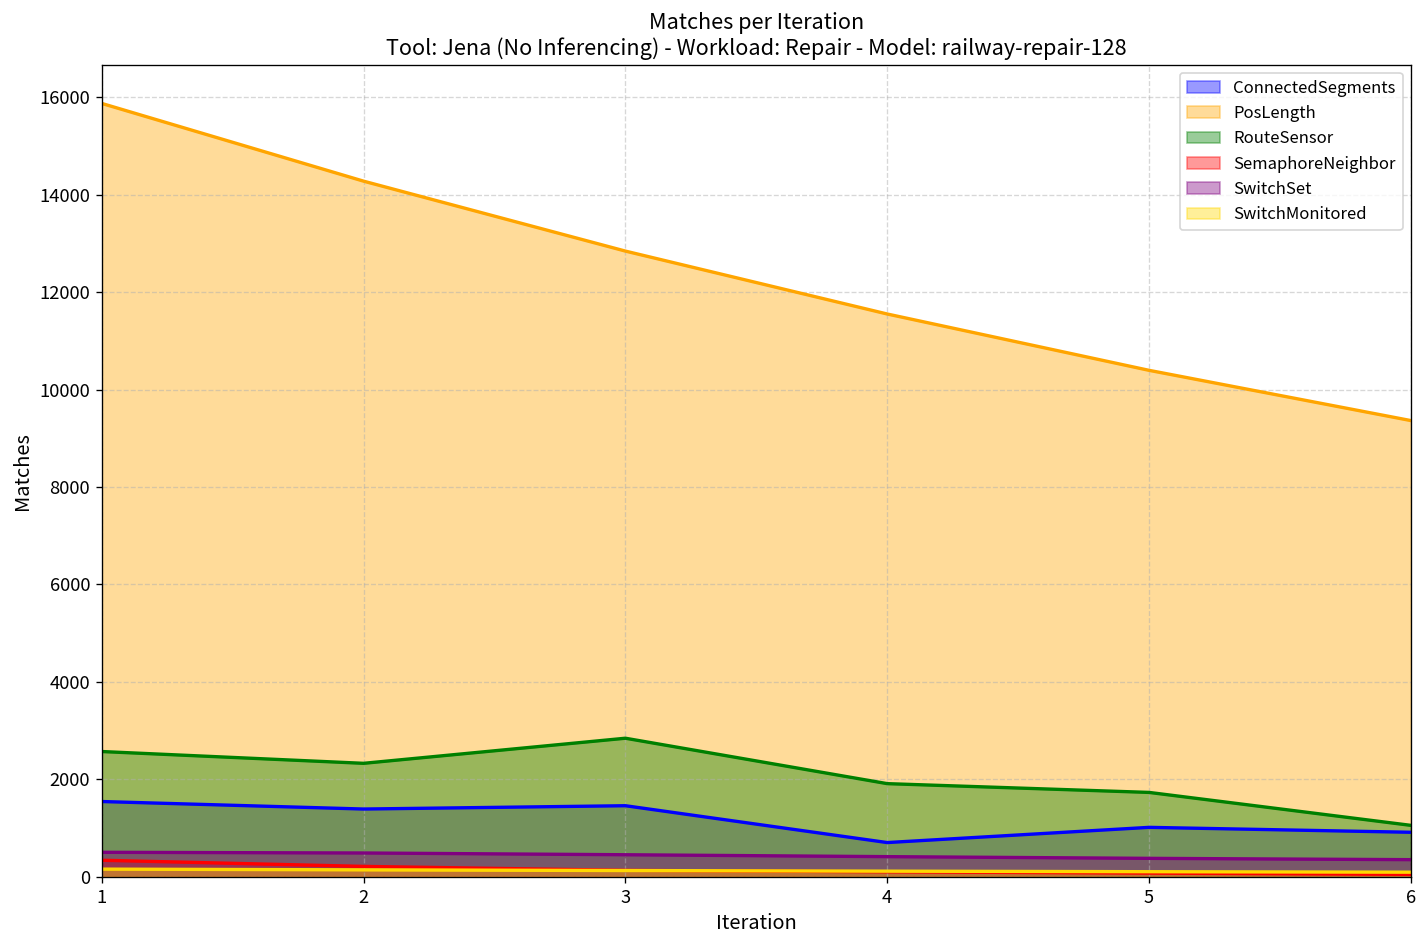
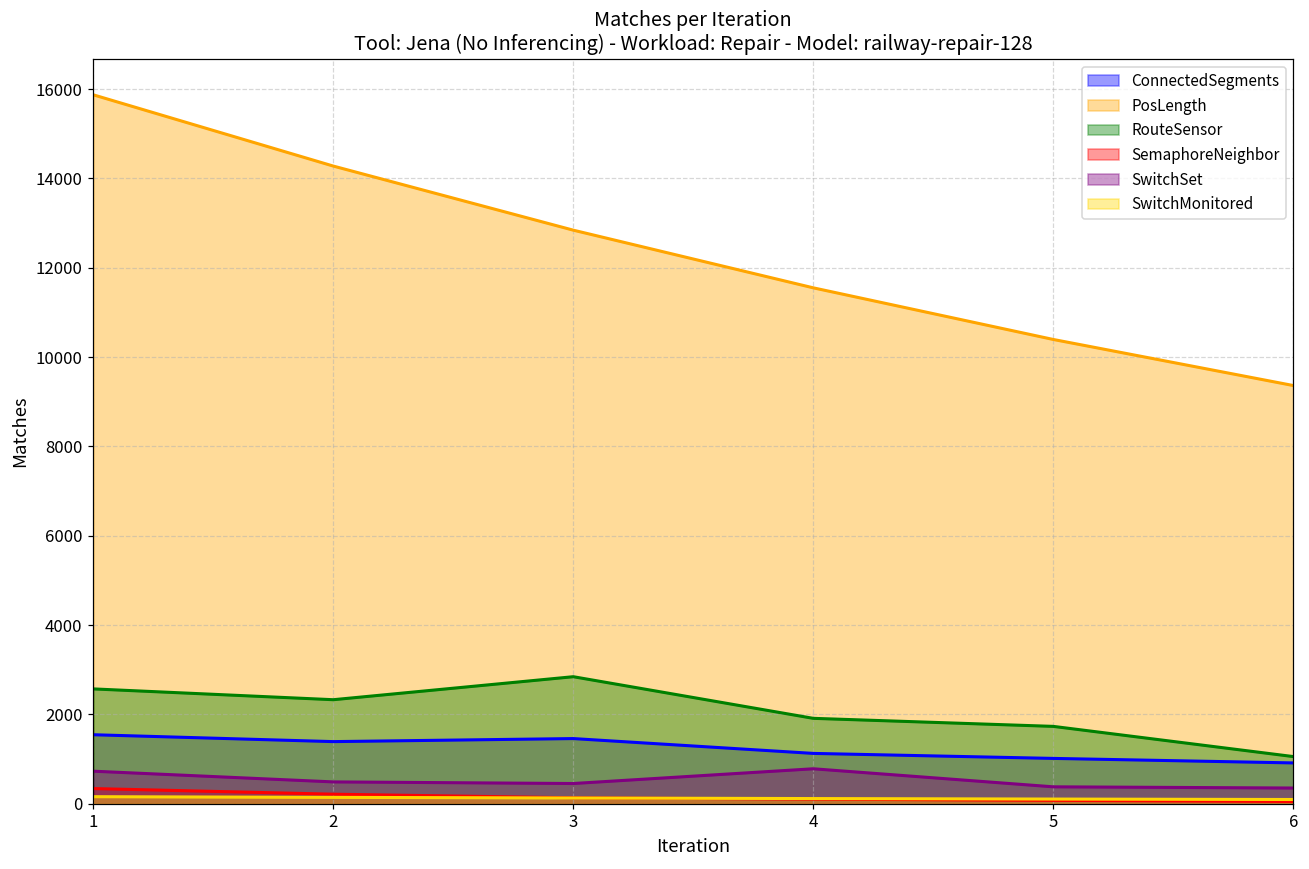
SwitchSet, 1: 500 -> 700
ConnectedSegments, 4: 700 -> 1100
SwitchSet, 4: 400 -> 800
